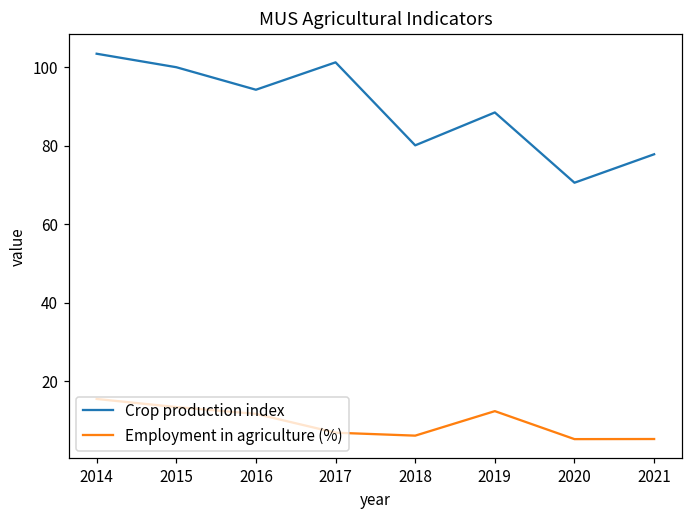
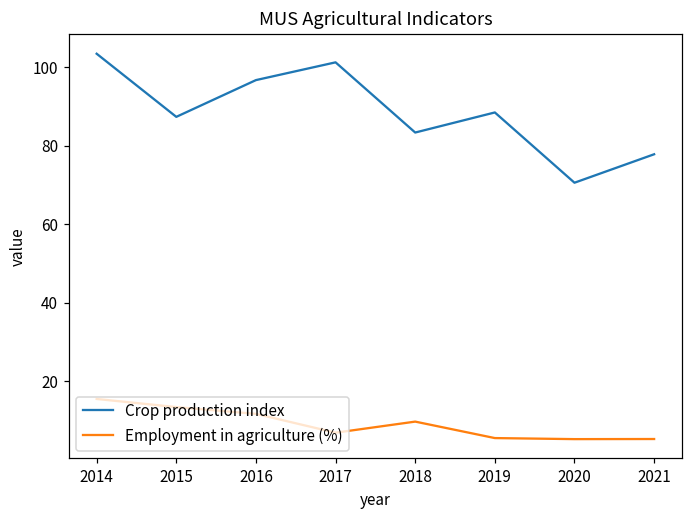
Crop production index, 2015: 100 -> 87
Crop production index, 2016: 94 -> 97
Crop production index, 2018: 80 -> 83
Employment in agriculture (%), 2018: 6 -> 10
Employment in agriculture (%), 2019: 12 -> 6
